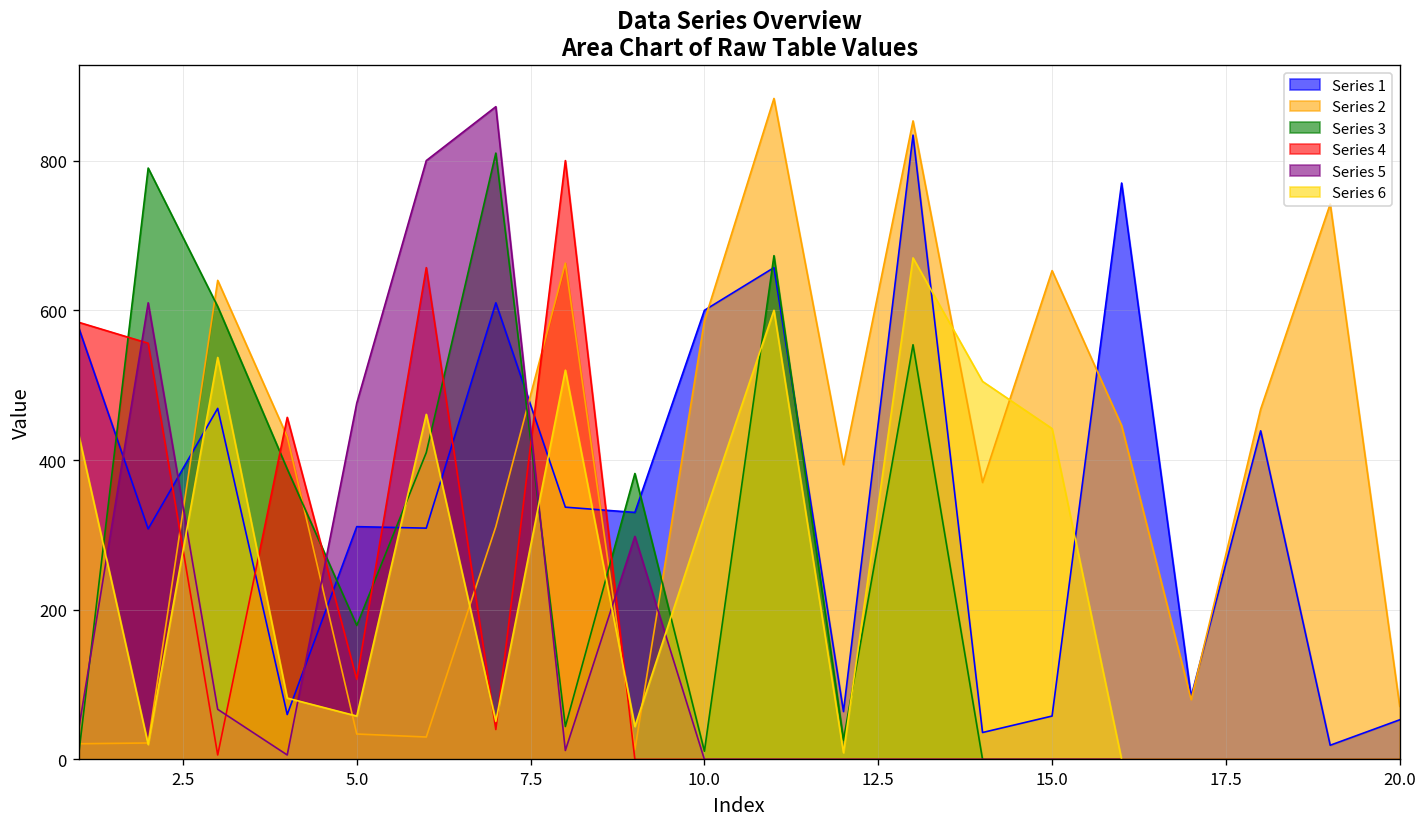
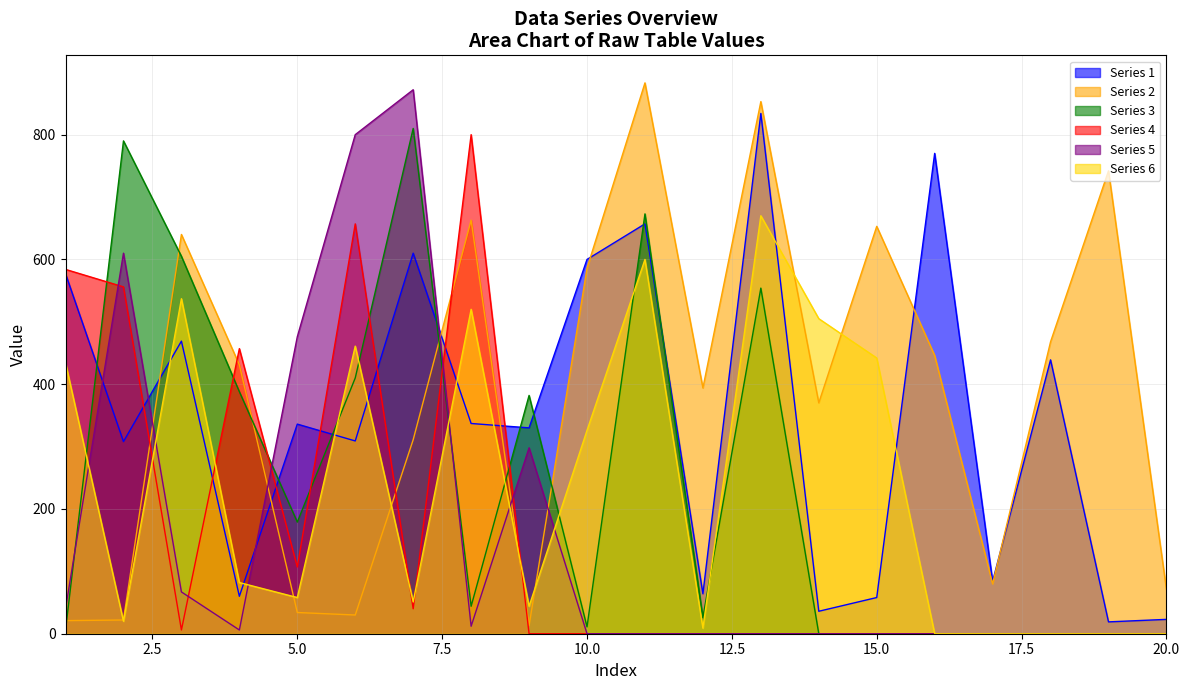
Series 1, 5.0: 310 -> 340
Series 1, 20.0: 50 -> 20
